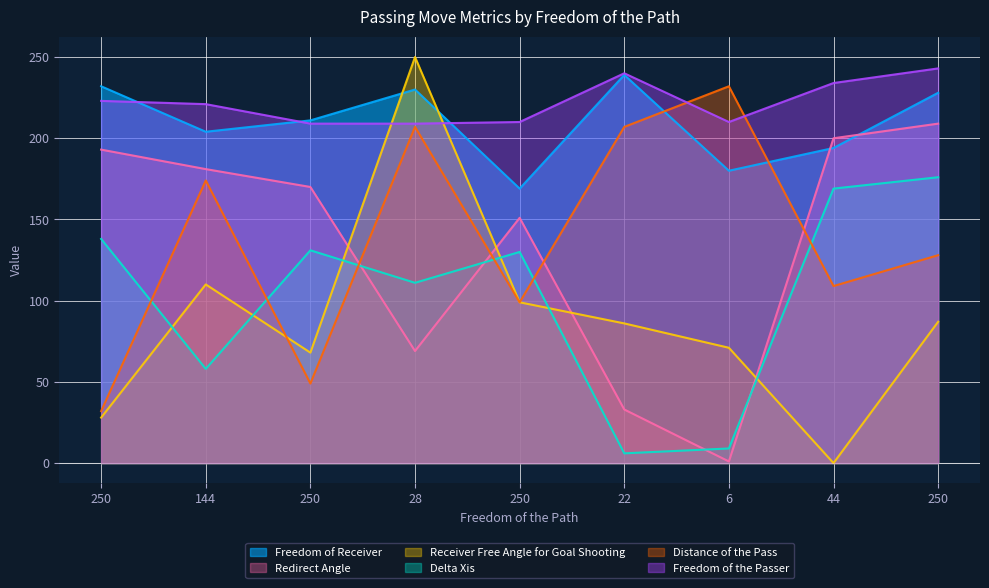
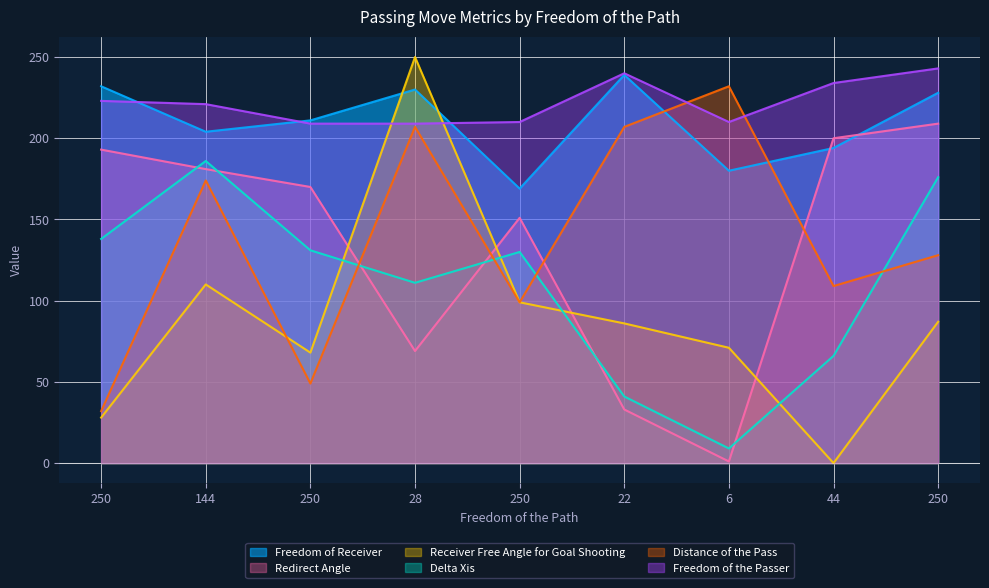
Delta Xis, 144: 58 -> 186
Delta Xis, 22: 6 -> 41
Delta Xis, 44: 169 -> 66
